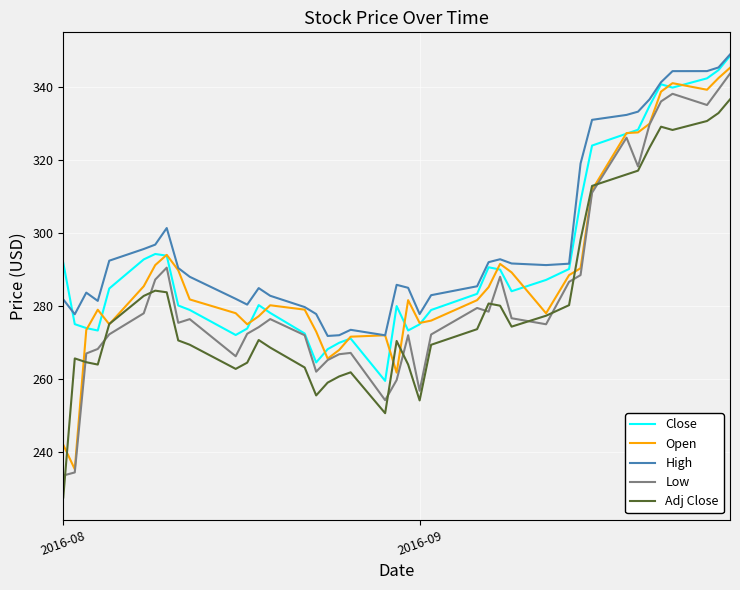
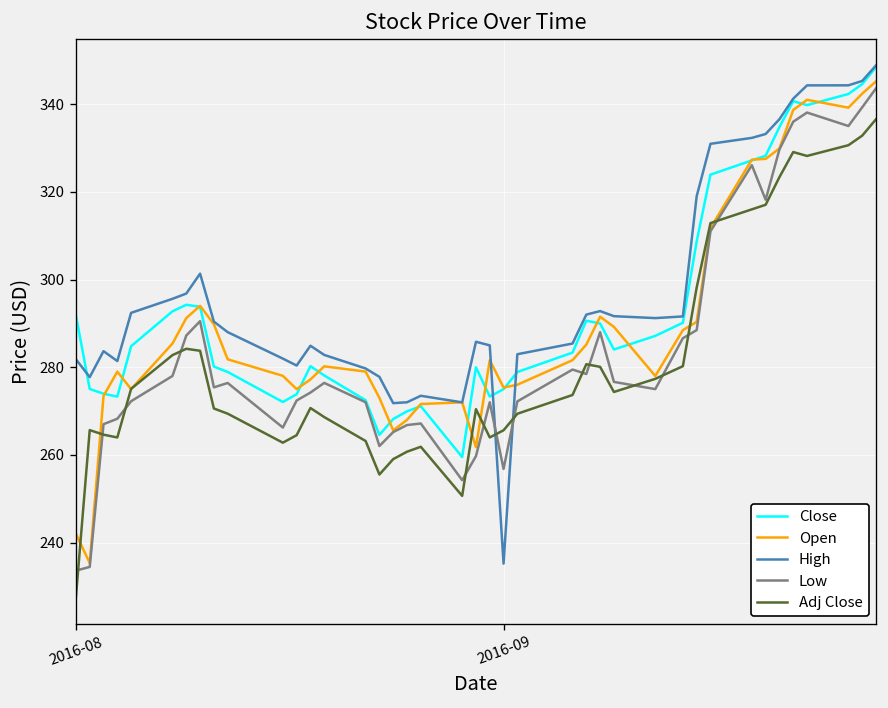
High, 2016-09: 278 -> 235
Adj Close, 2016-09: 254 -> 266
